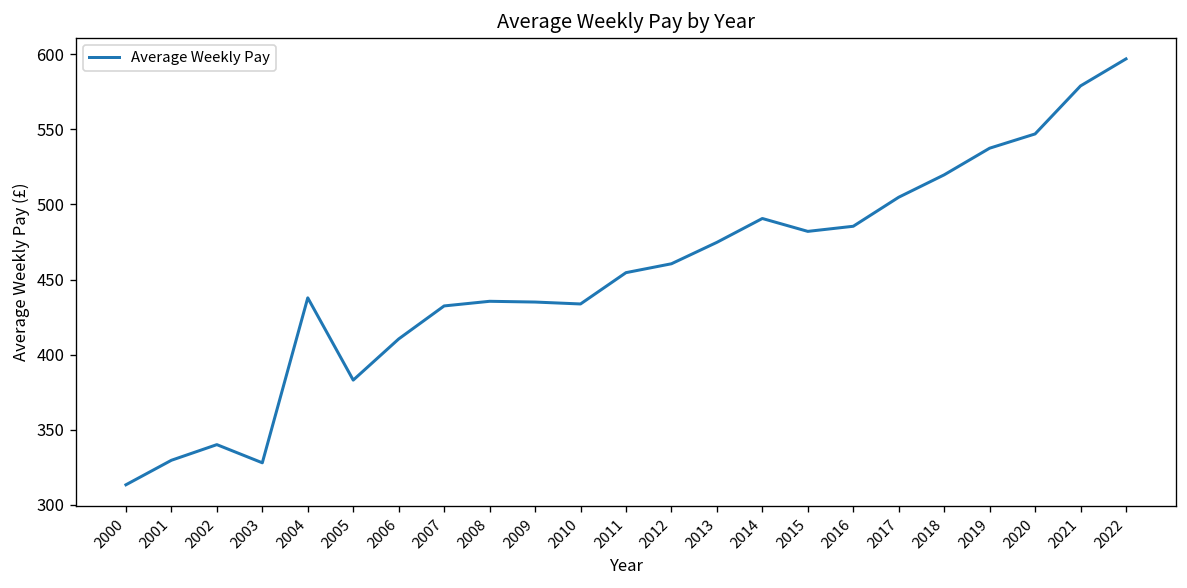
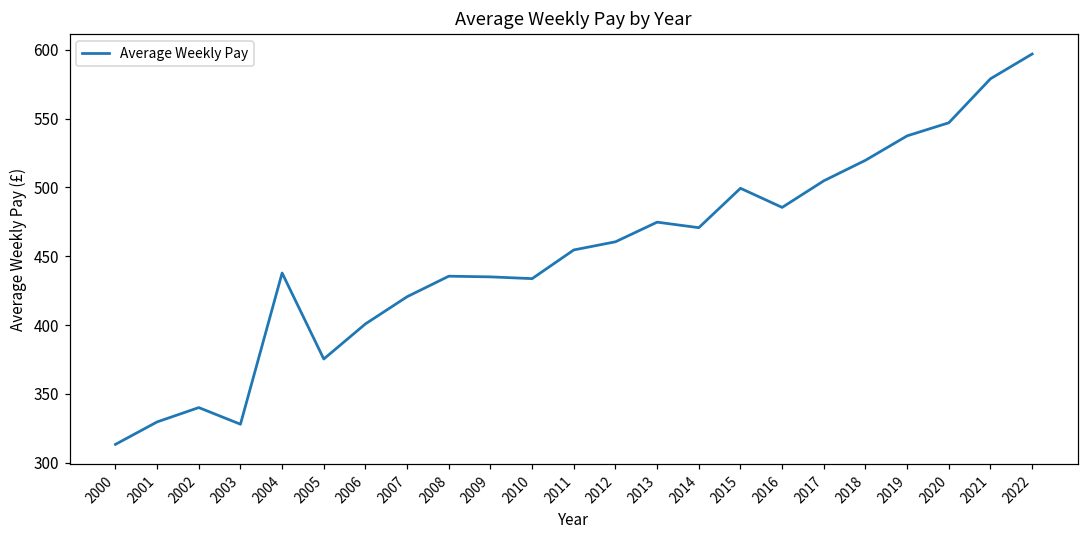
2005: 383 -> 375
2006: 410 -> 401
2007: 432 -> 421
2014: 491 -> 471
2015: 482 -> 499
